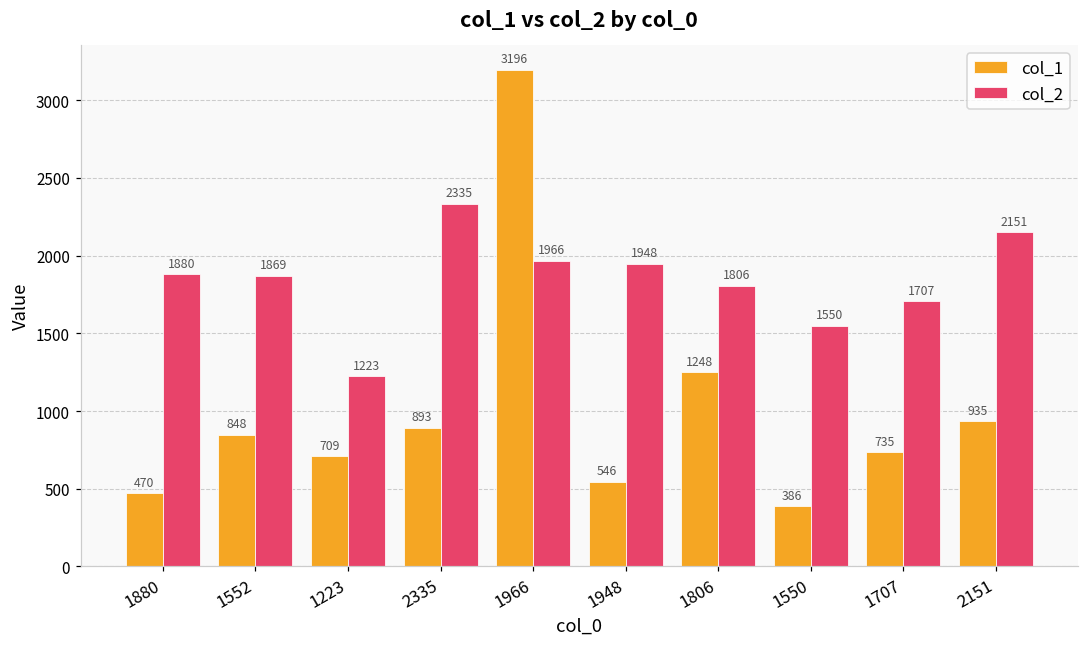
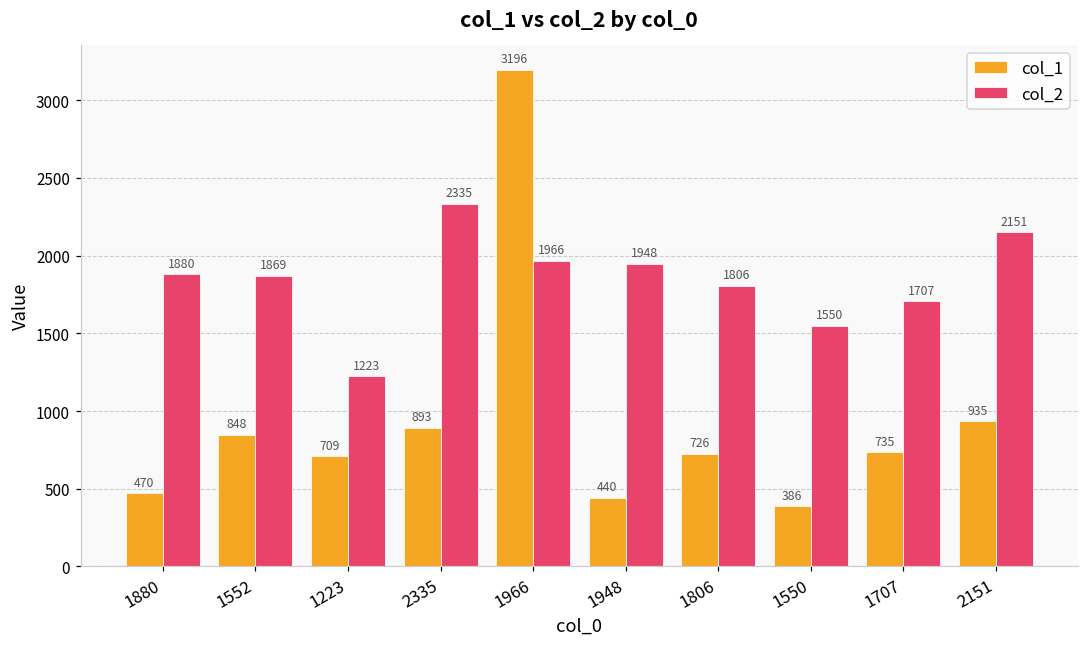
col_1, 1948: 546 -> 440
col_1, 1806: 1248 -> 726
